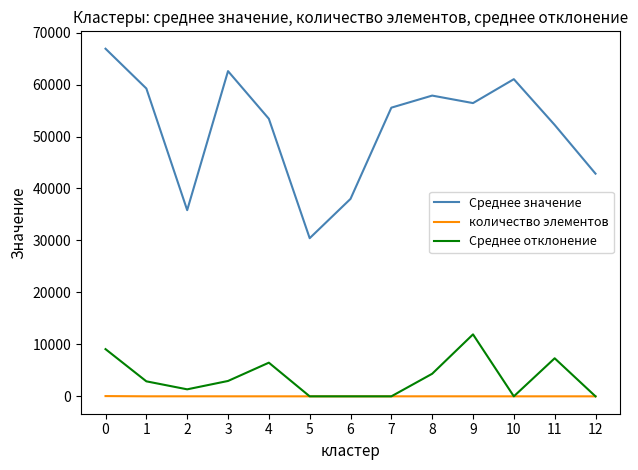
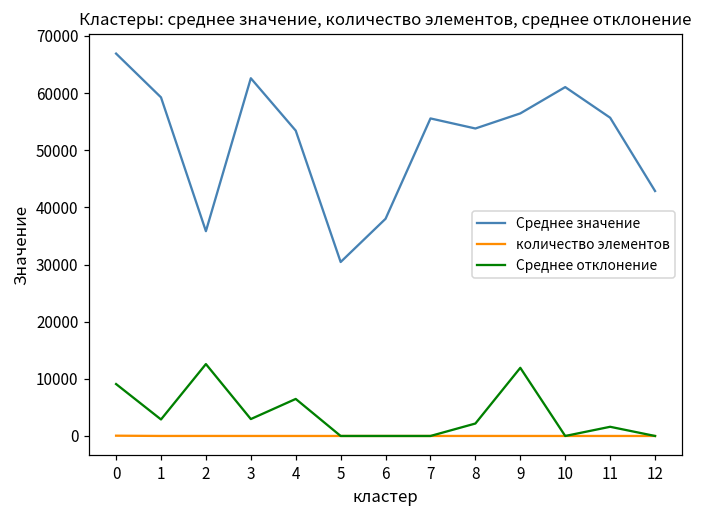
Среднее отклонение, 2: 1000 -> 13000
Среднее значение, 8: 58000 -> 54000
Среднее отклонение, 8: 4000 -> 2000
Среднее значение, 11: 52000 -> 56000
Среднее отклонение, 11: 7000 -> 2000
